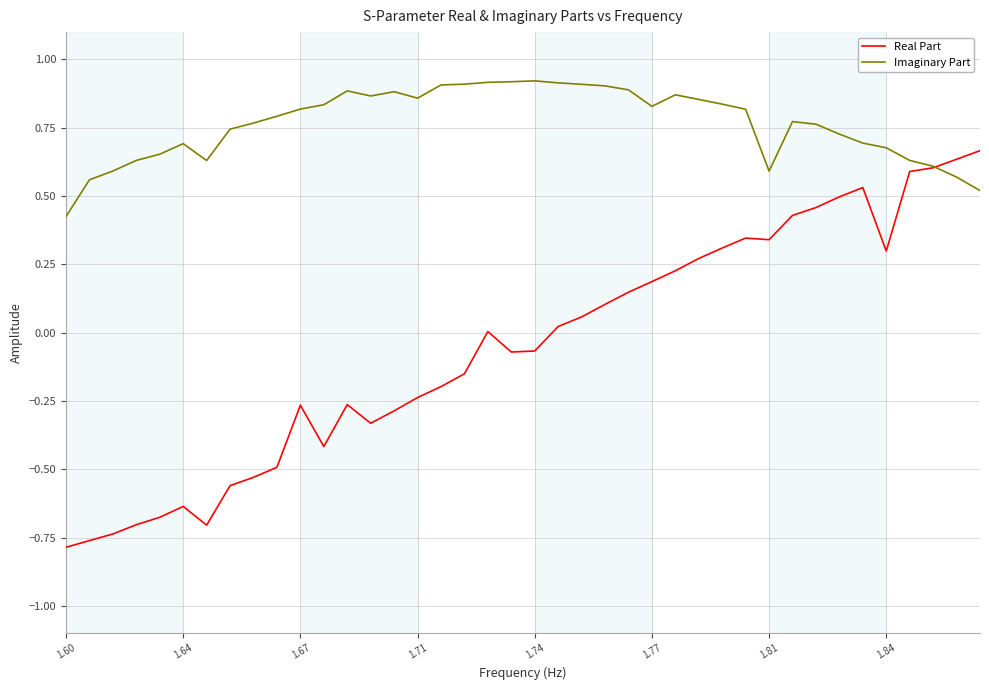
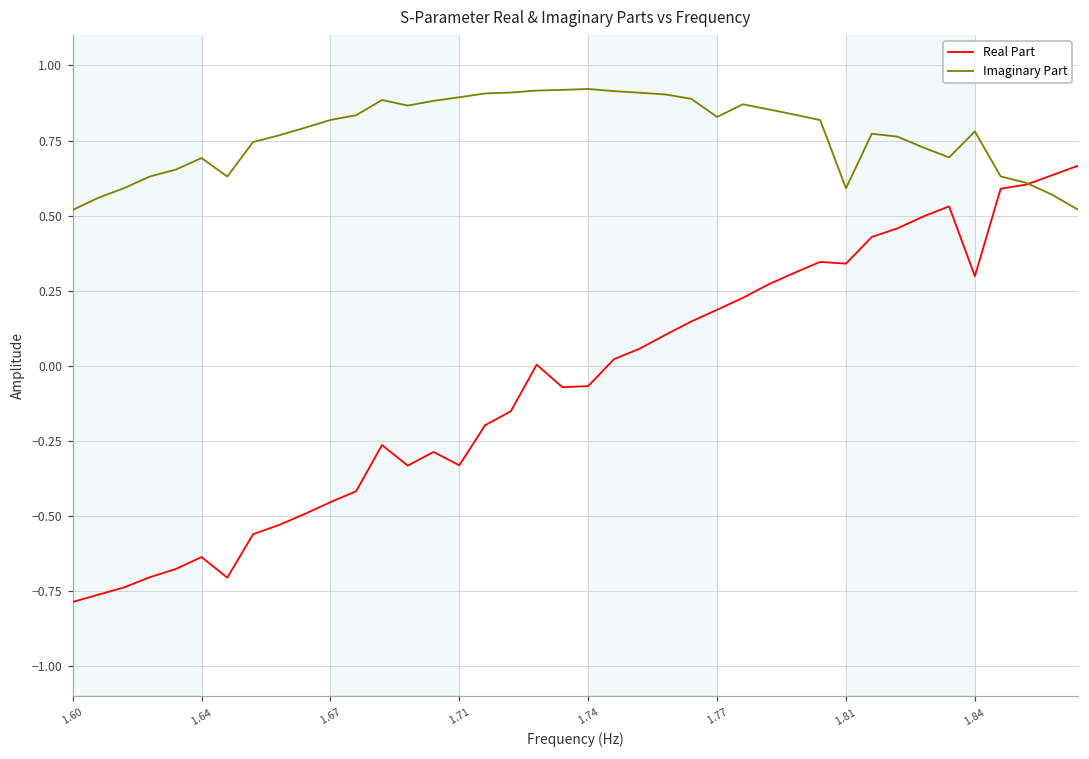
Imaginary Part, 1.60: 0.43 -> 0.52
Real Part, 1.67: -0.27 -> -0.45
Real Part, 1.71: -0.24 -> -0.33
Imaginary Part, 1.71: 0.86 -> 0.89
Imaginary Part, 1.84: 0.68 -> 0.78
